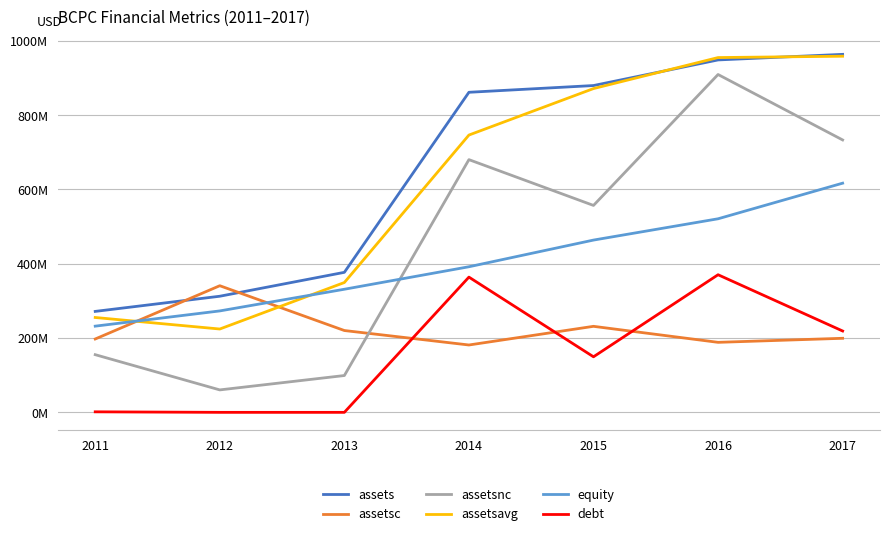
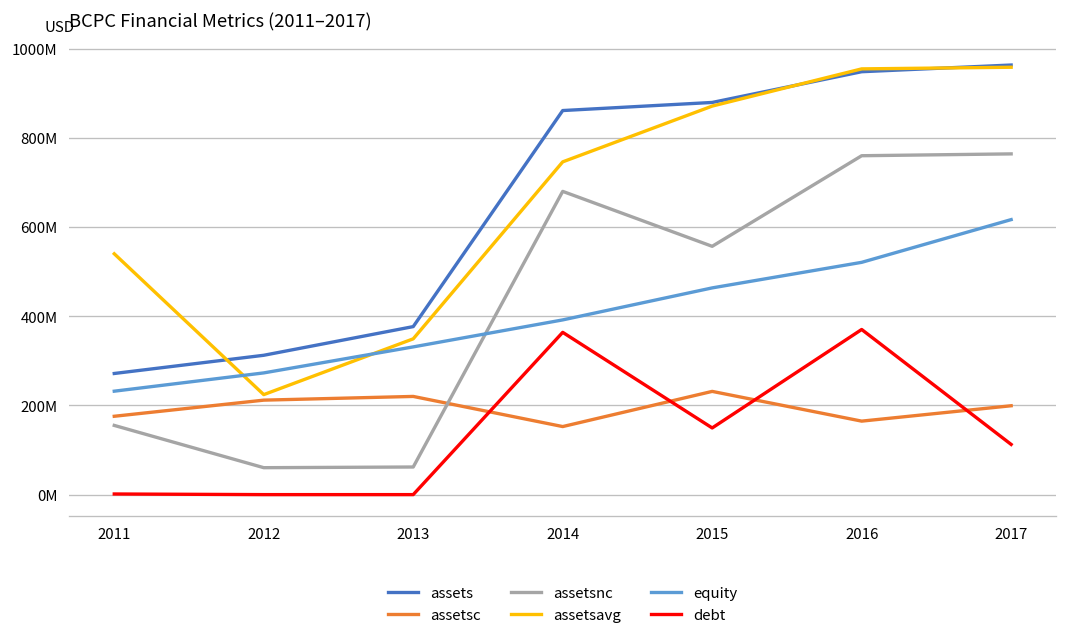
assetsc, 2011: 200000000 -> 180000000
assetsavg, 2011: 260000000 -> 540000000
assetsc, 2012: 340000000 -> 210000000
assetsnc, 2013: 100000000 -> 60000000
assetsc, 2014: 180000000 -> 150000000
assetsc, 2016: 190000000 -> 160000000
assetsnc, 2016: 910000000 -> 760000000
assetsnc, 2017: 730000000 -> 760000000
debt, 2017: 220000000 -> 110000000
